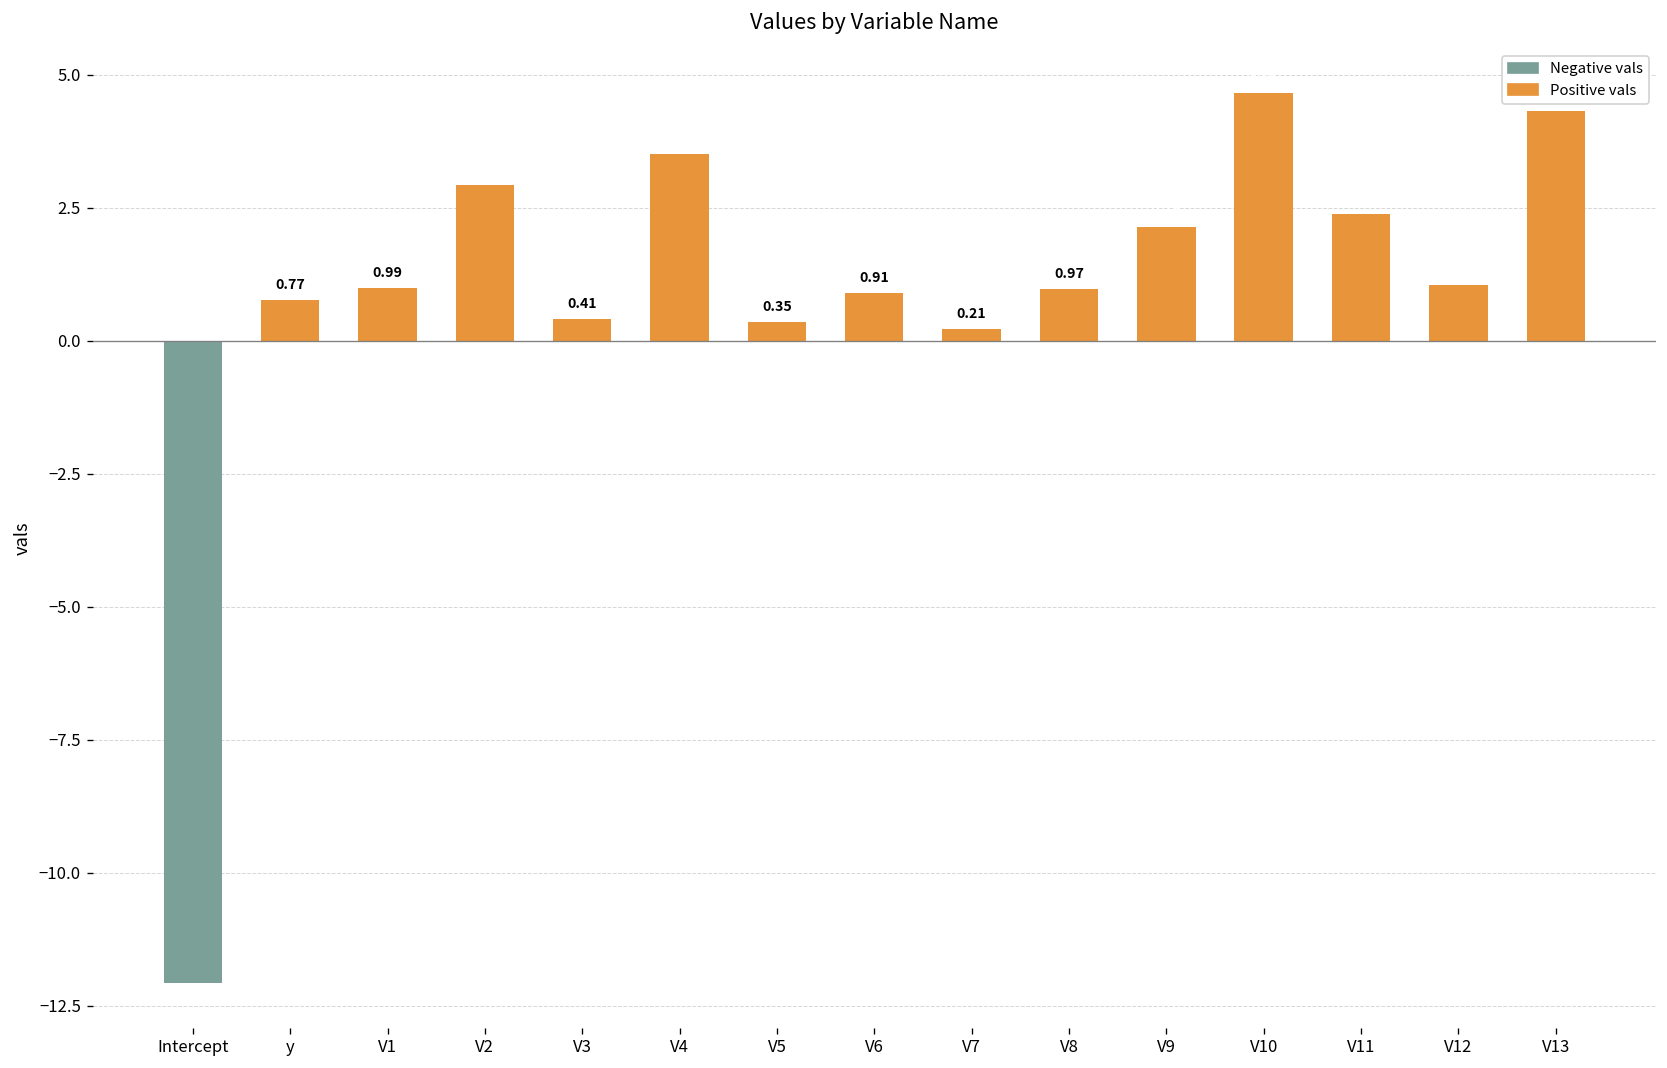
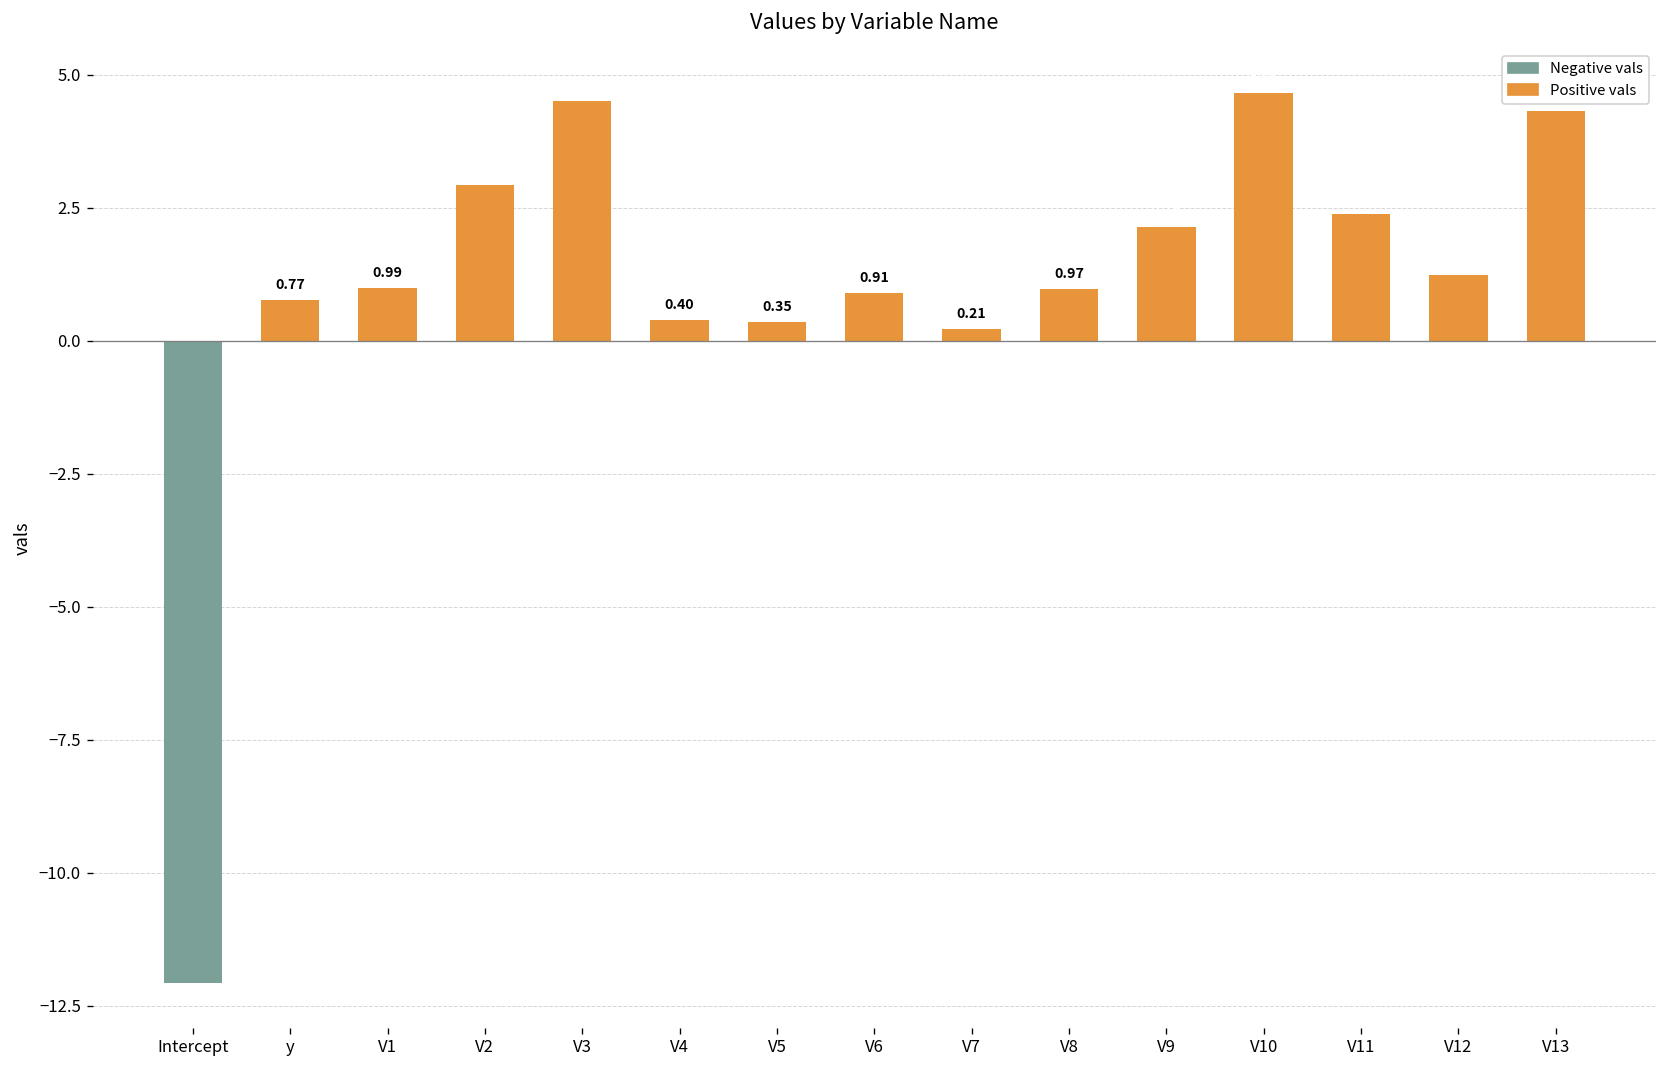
Positive vals, V3: 0.4 -> 4.5
Positive vals, V4: 3.5 -> 0.4
Positive vals, V12: 1.0 -> 1.2
